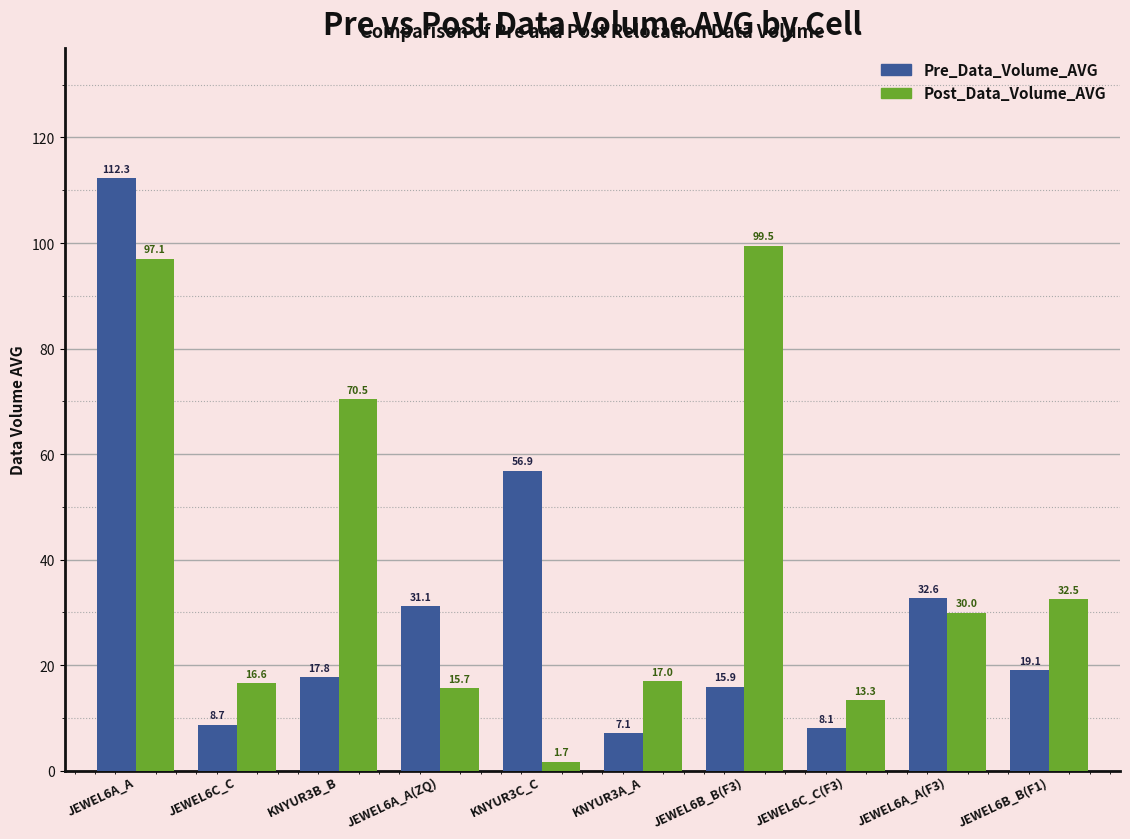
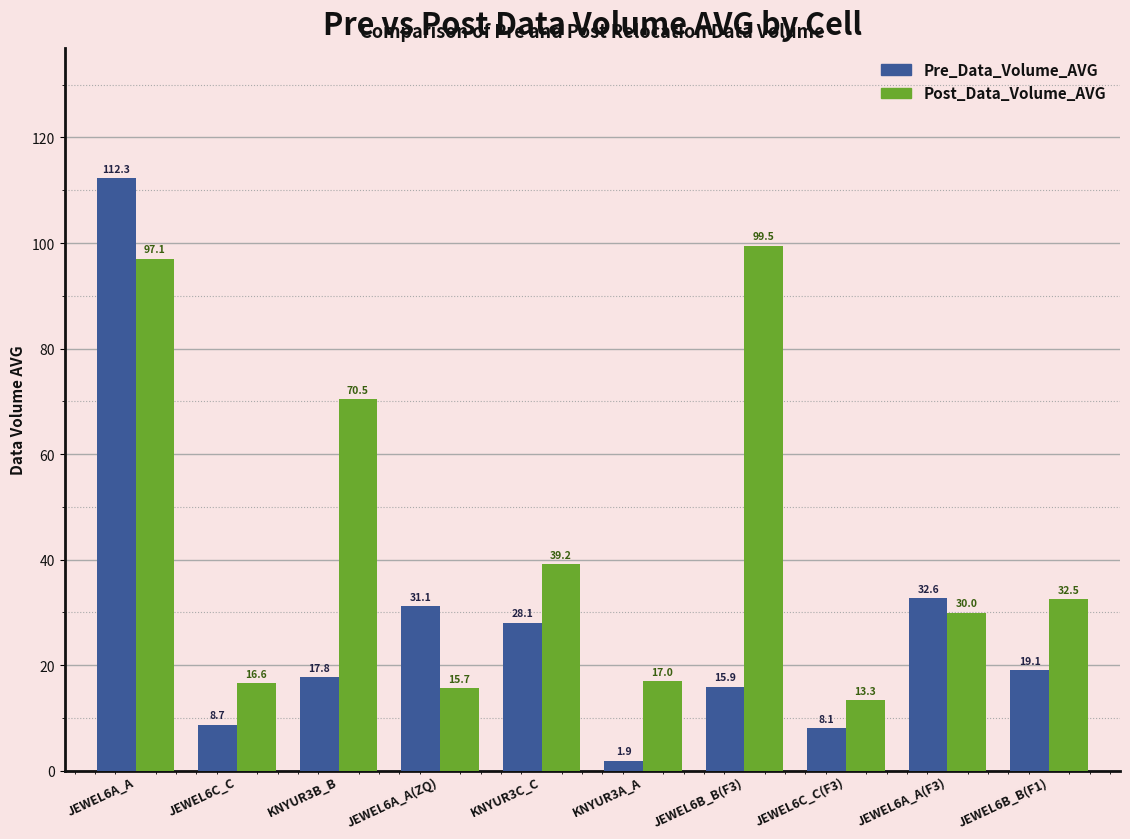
Pre_Data_Volume_AVG, KNYUR3C_C: 56.9 -> 28.1
Post_Data_Volume_AVG, KNYUR3C_C: 1.7 -> 39.2
Pre_Data_Volume_AVG, KNYUR3A_A: 7.1 -> 1.9
